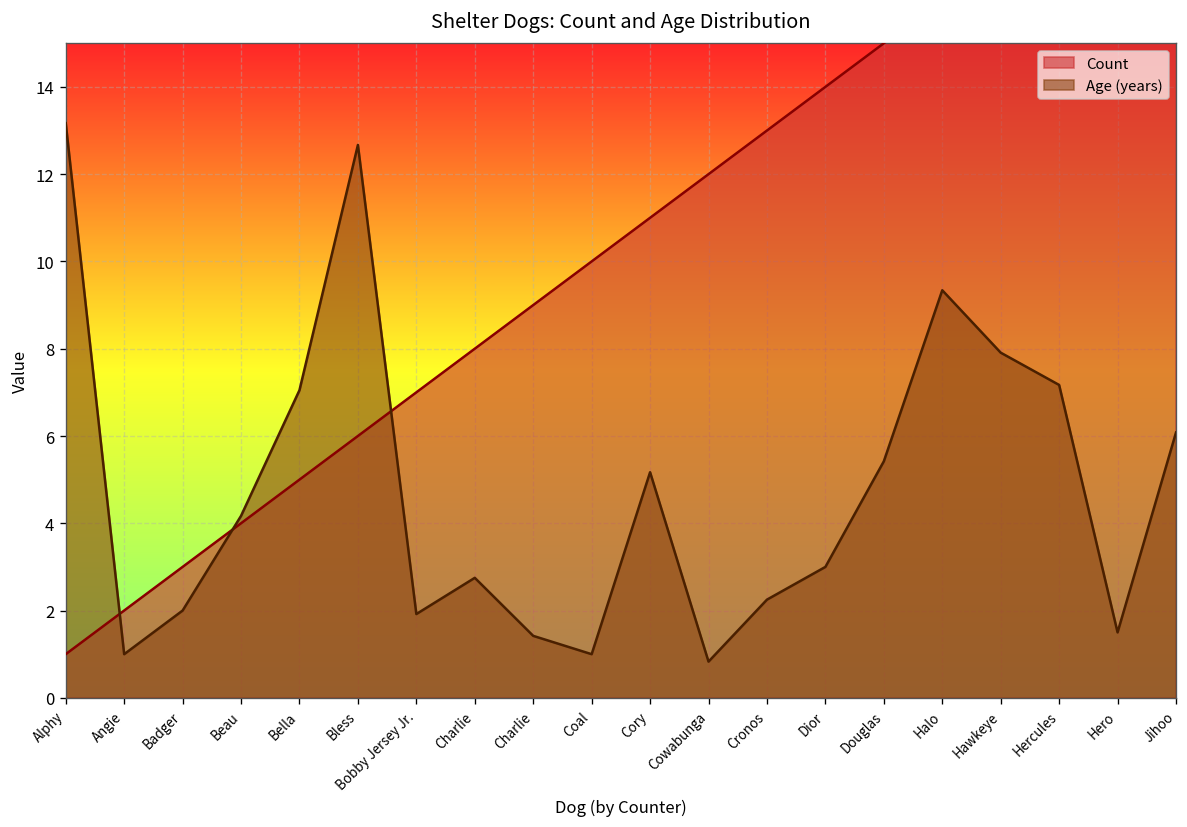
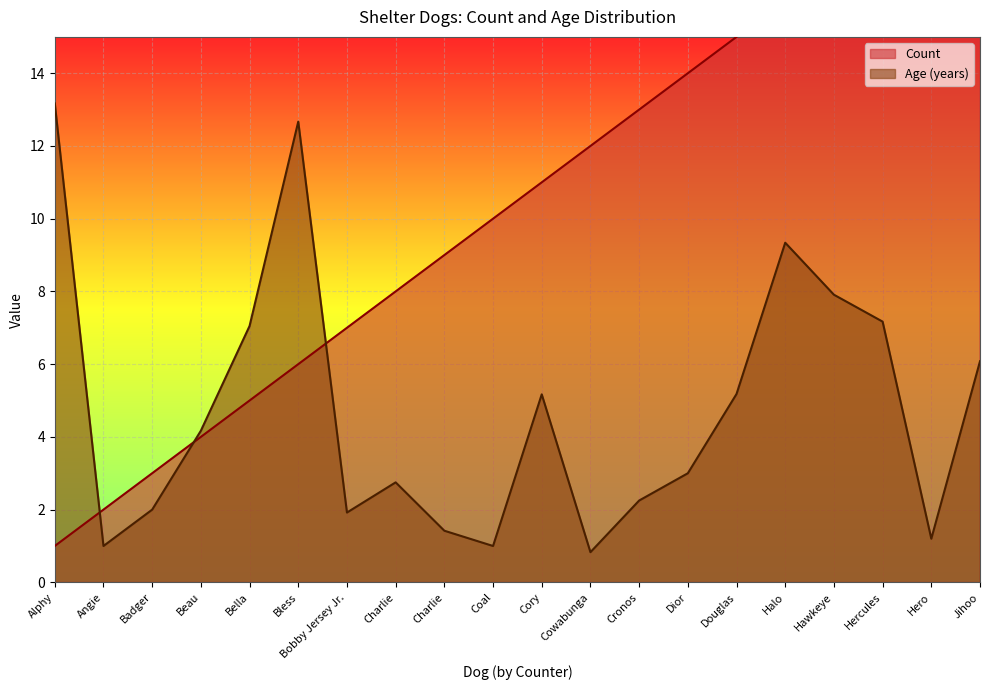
Age (years), Douglas: 5.4 -> 5.2
Age (years), Hero: 1.5 -> 1.2
